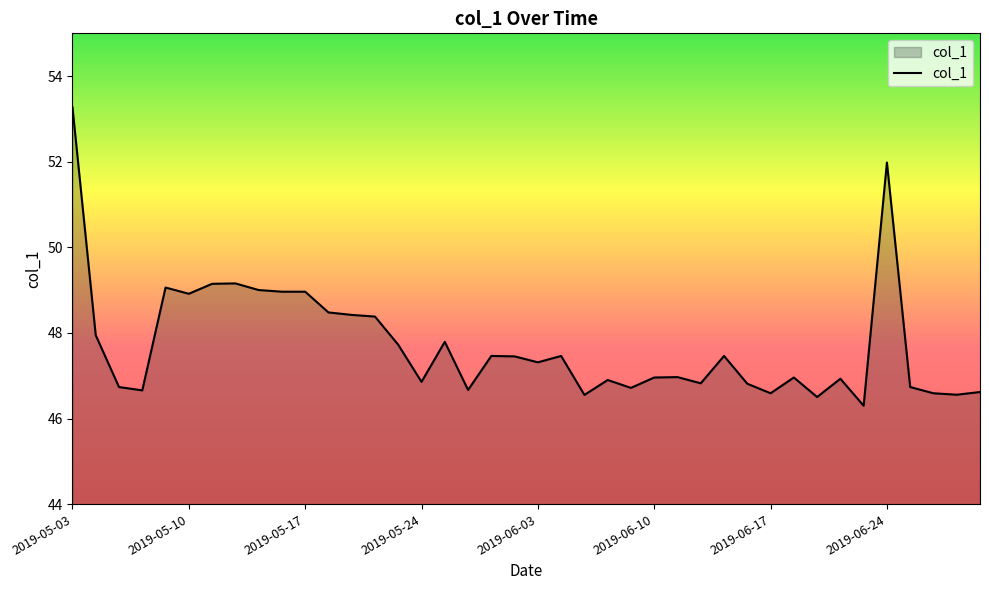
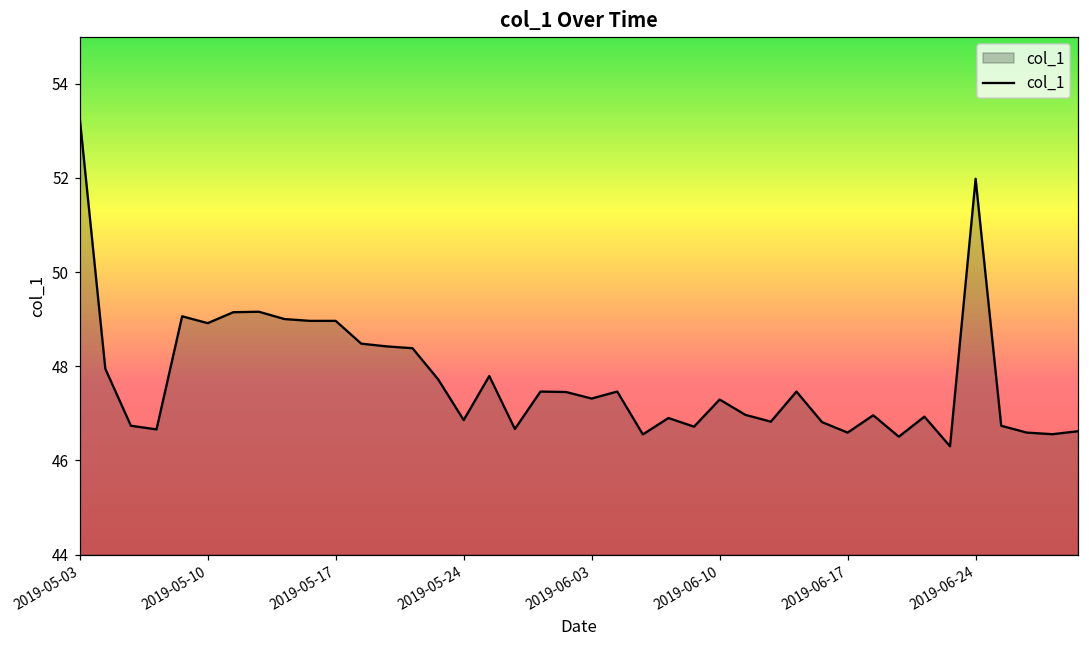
2019-06-10: 47.0 -> 47.3
